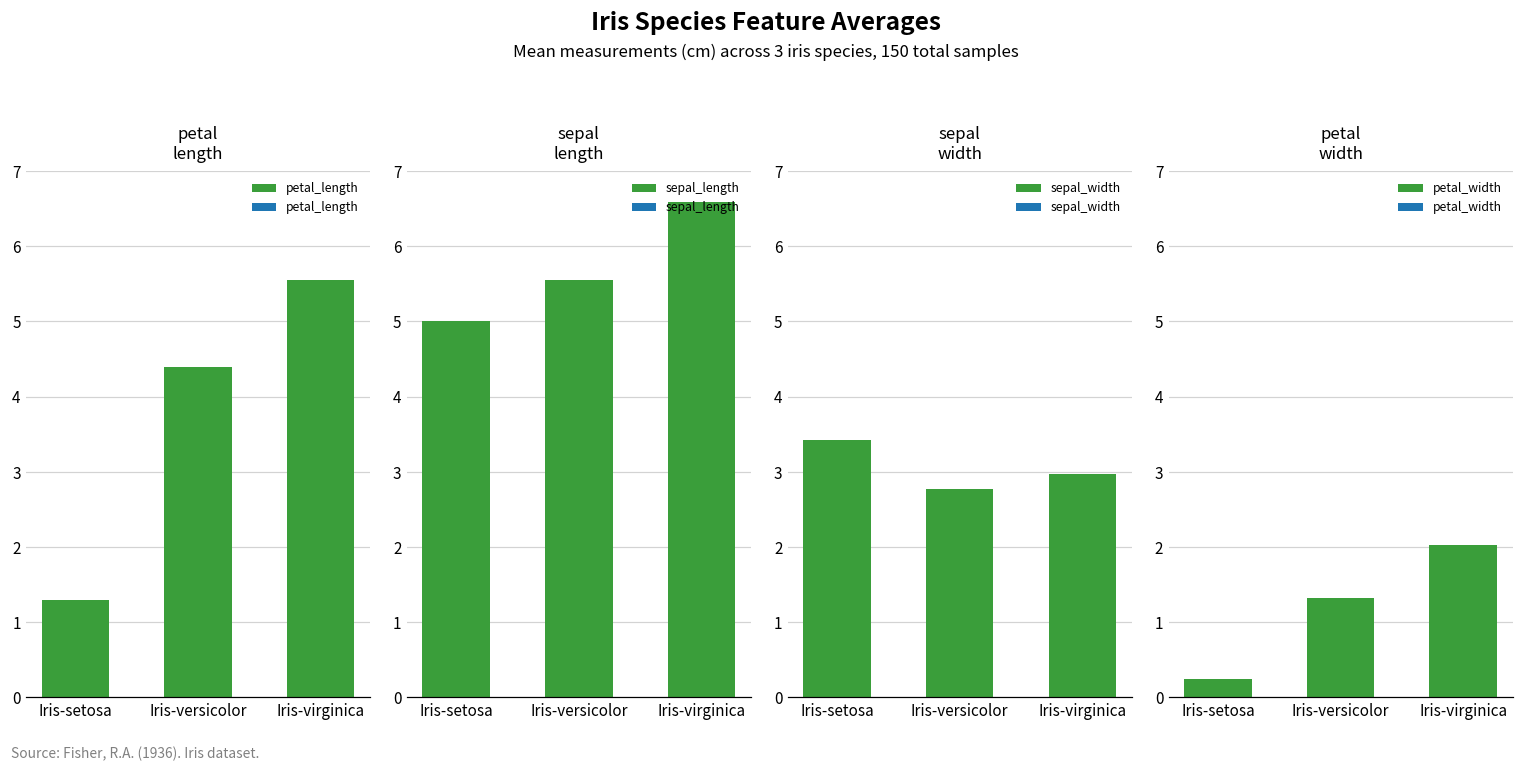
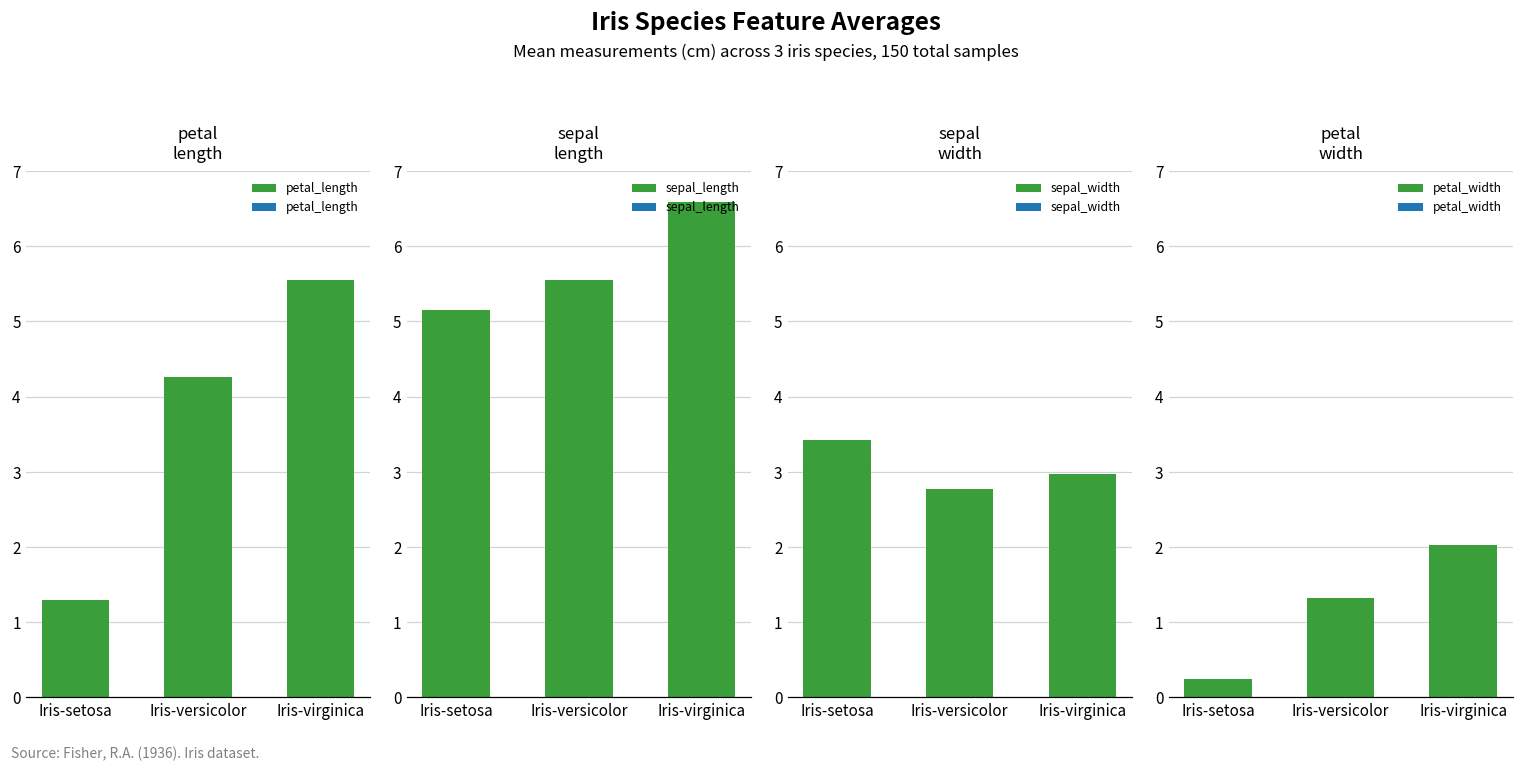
petal length, Iris-versicolor: 4.4 -> 4.3
sepal length, Iris-setosa: 5.0 -> 5.2
